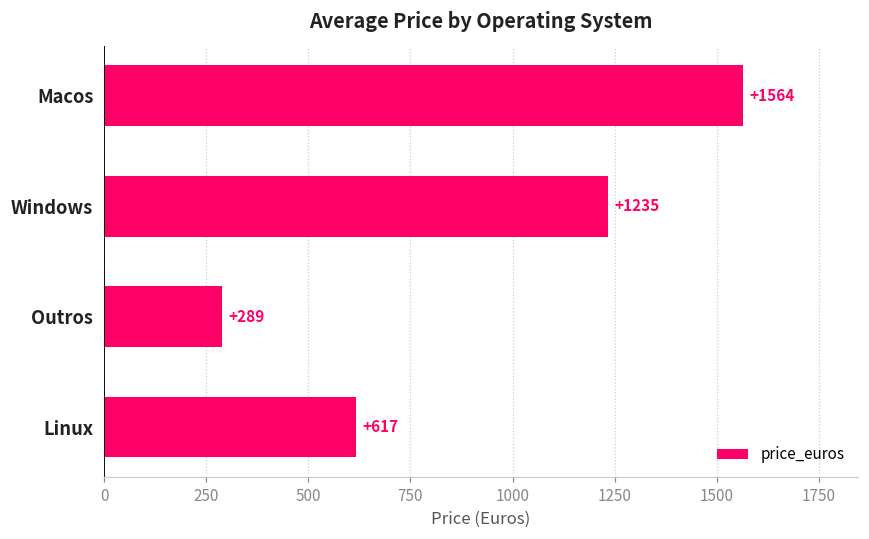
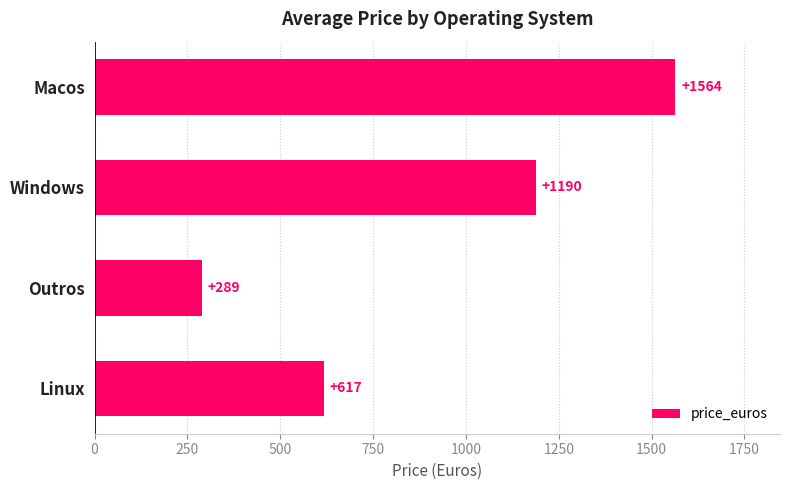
Windows: +1235 -> +1190
